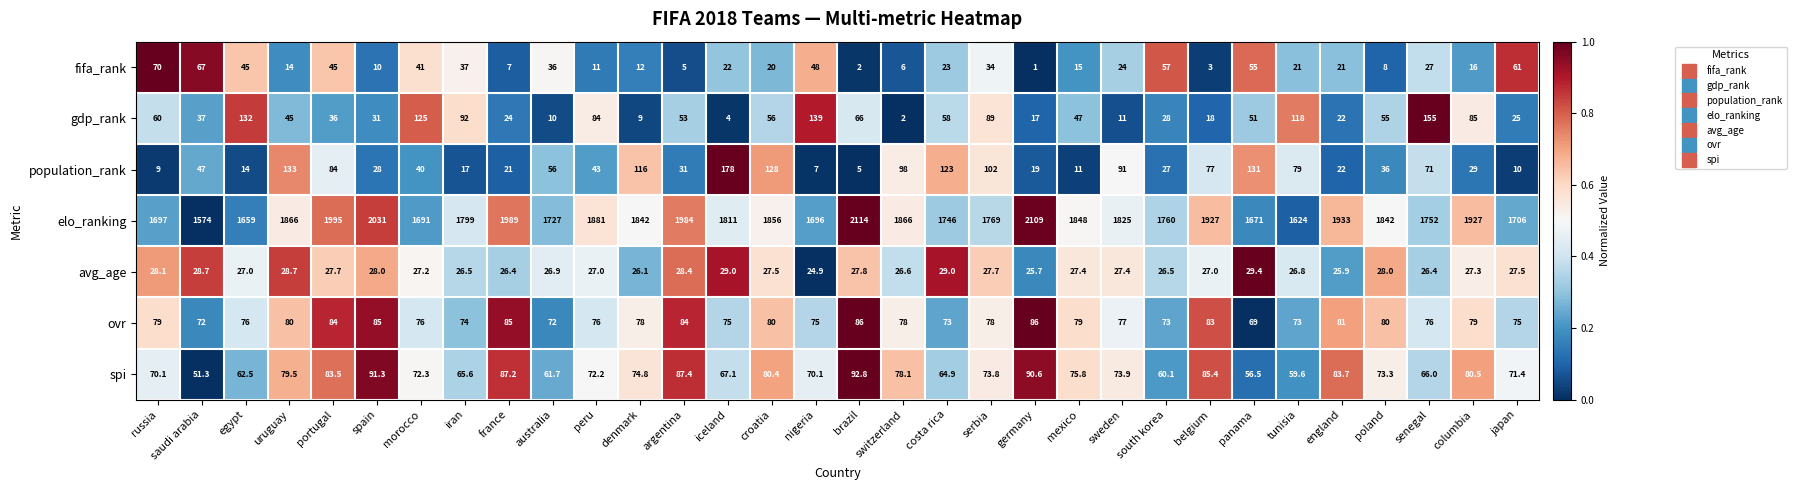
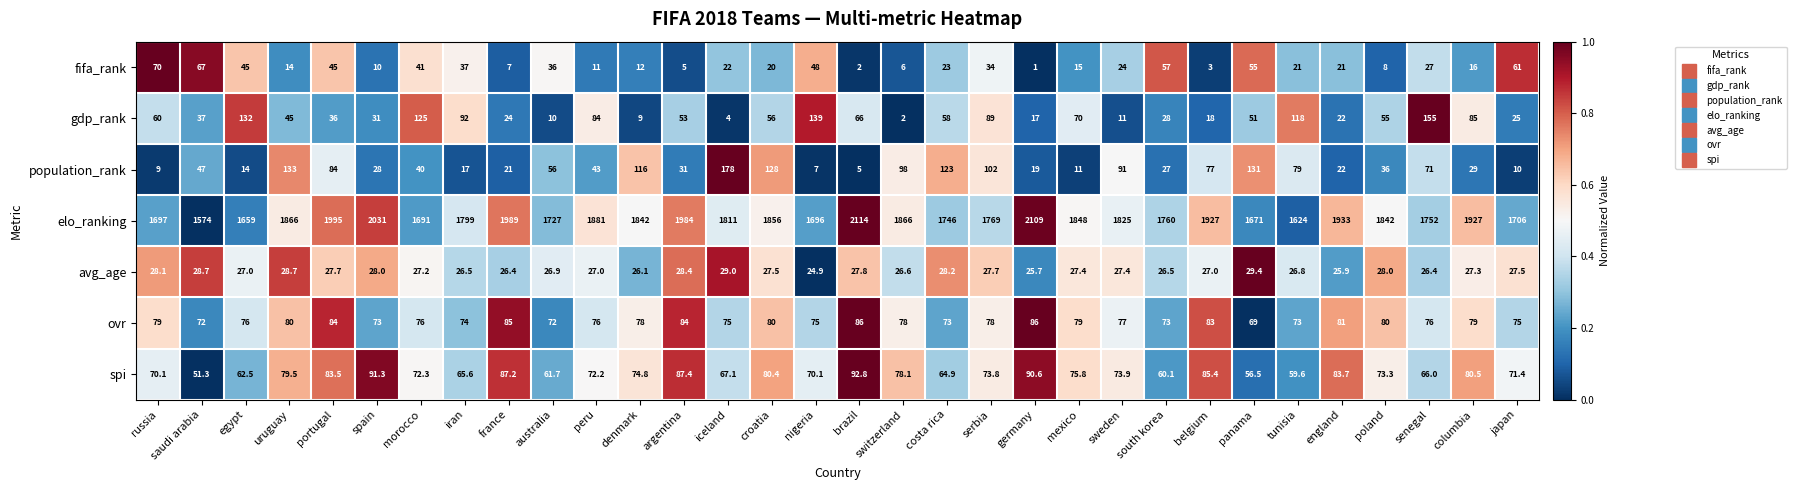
gdp_rank, mexico: 47 -> 70
avg_age, costa rica: 29.0 -> 28.2
ovr, spain: 85 -> 73
